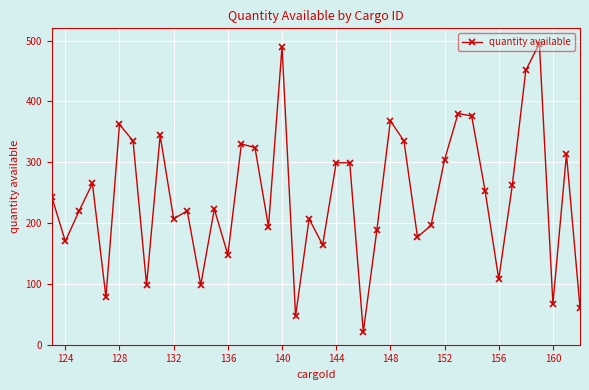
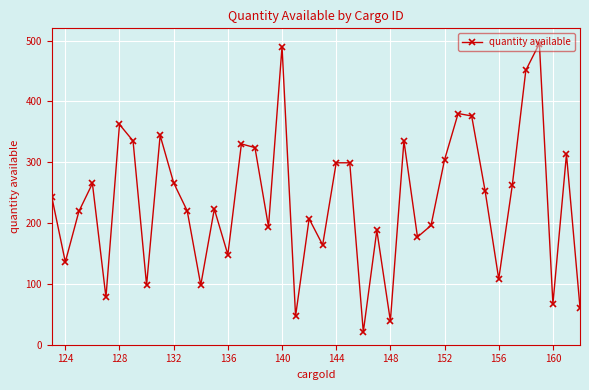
124: 170 -> 140
132: 210 -> 270
148: 370 -> 40
